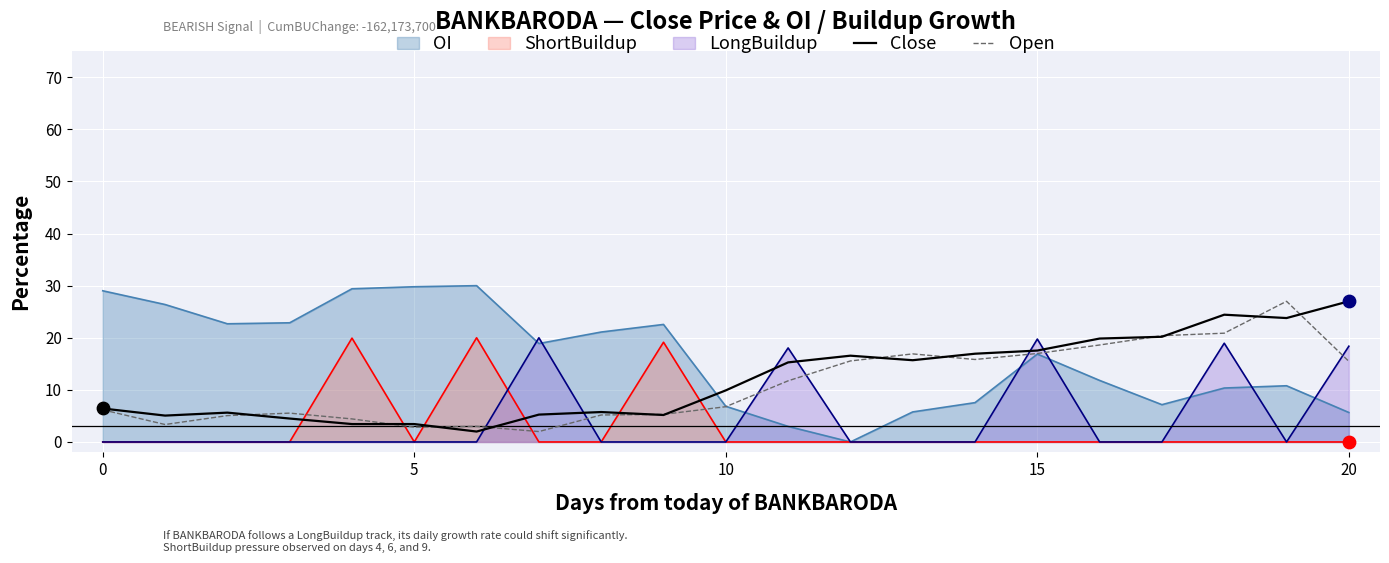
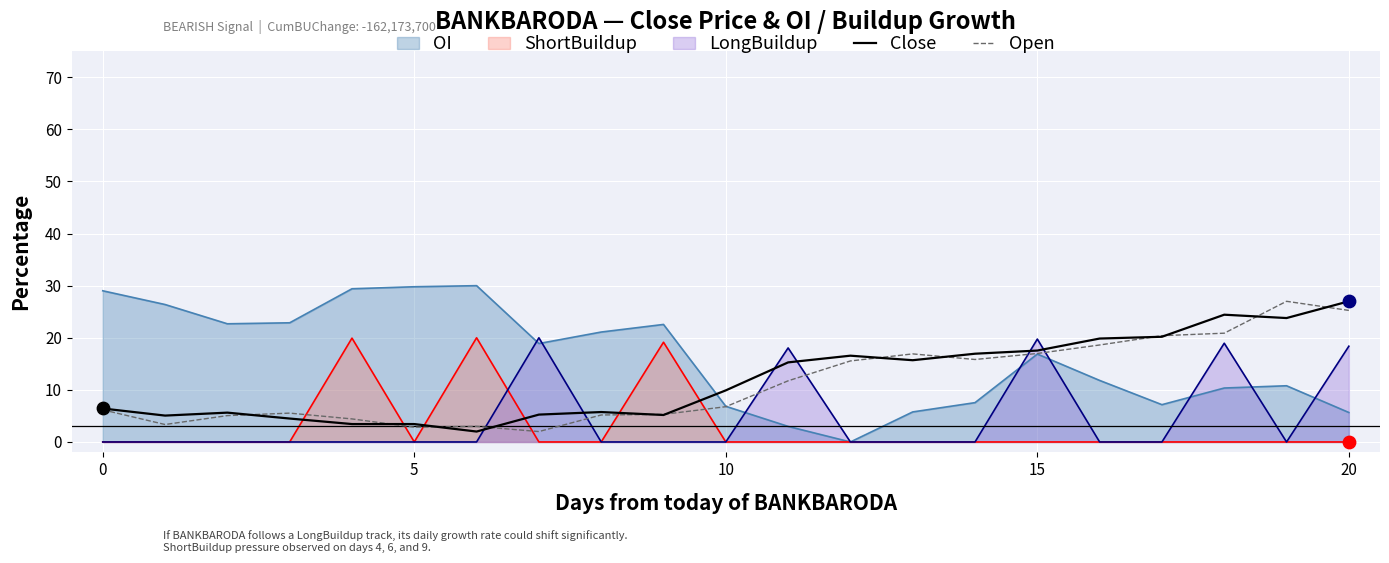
Open, 20: 15 -> 25
